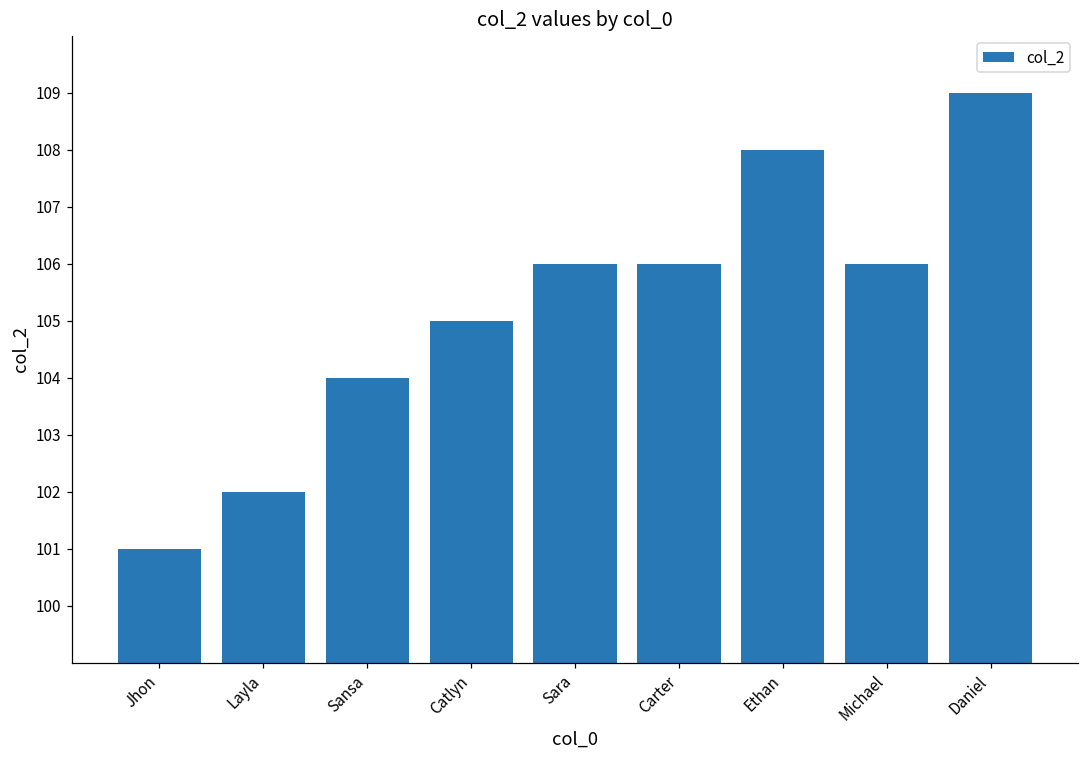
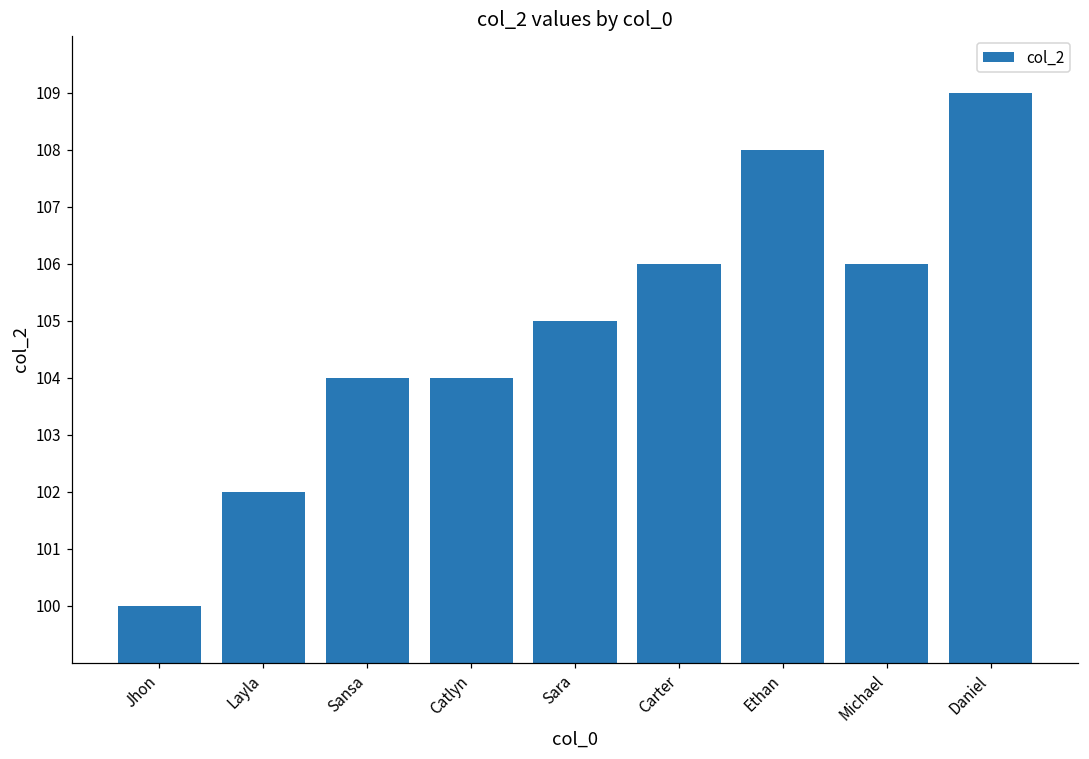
Jhon: 101 -> 100
Catlyn: 105 -> 104
Sara: 106 -> 105
